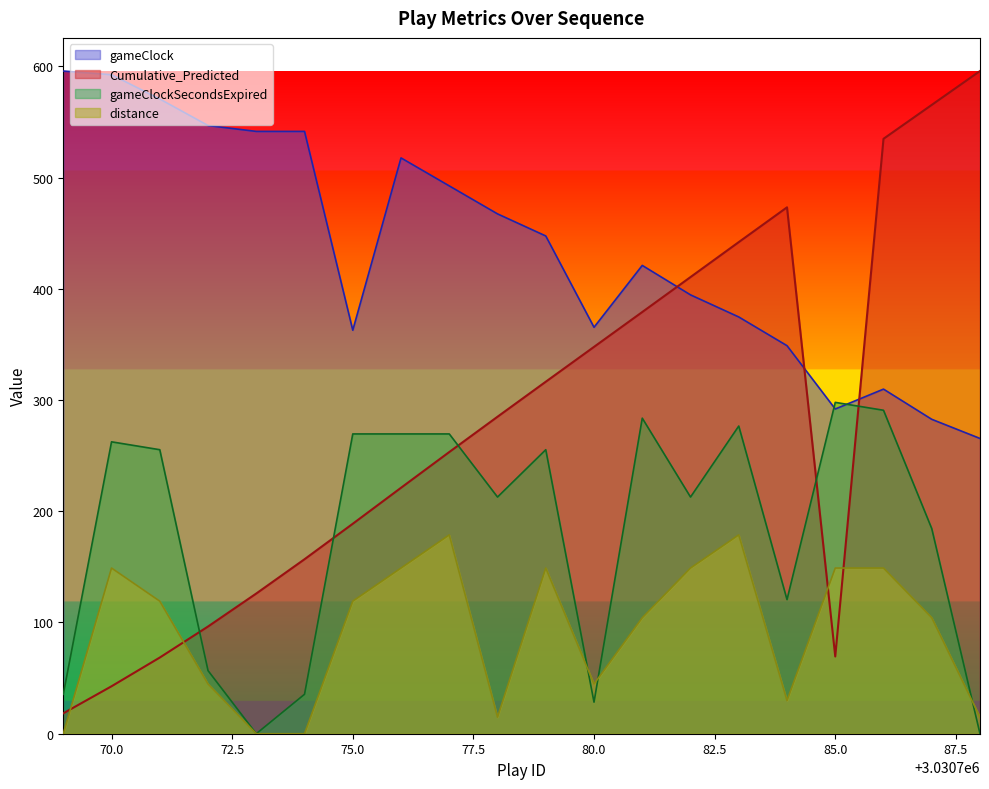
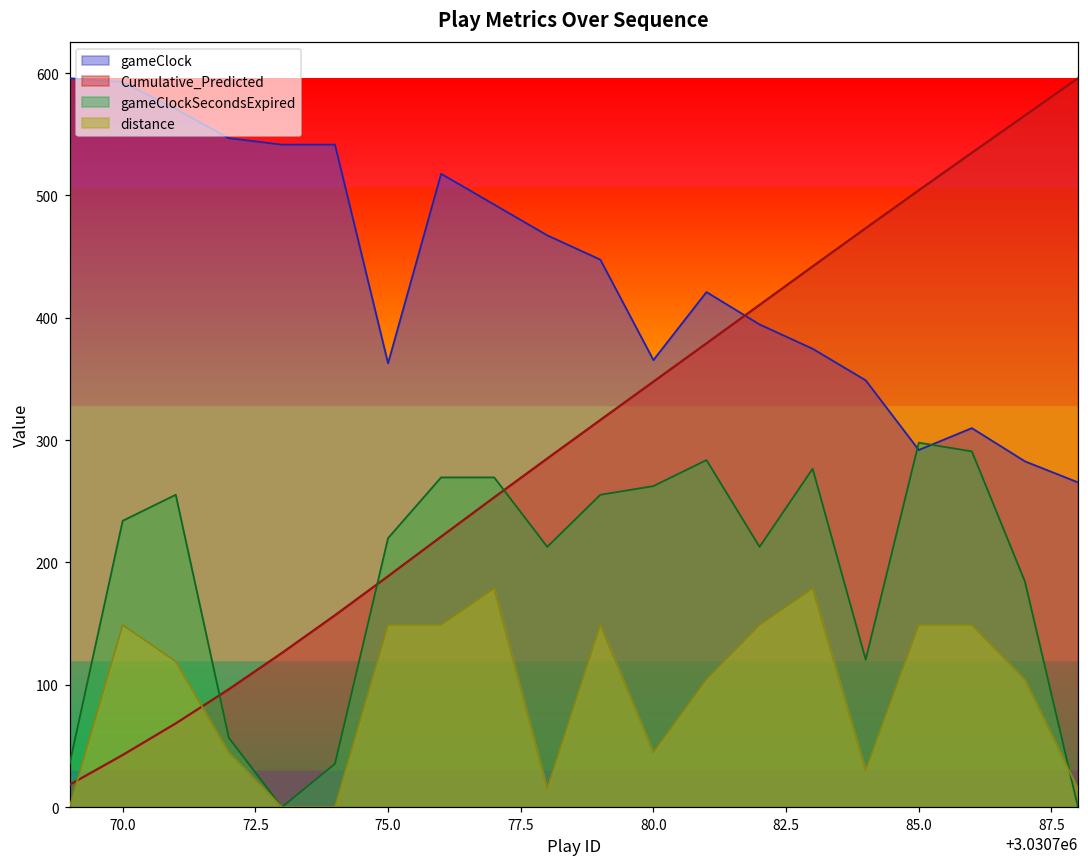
gameClockSecondsExpired, 70.0: 262 -> 234
gameClockSecondsExpired, 75.0: 270 -> 220
distance, 75.0: 119 -> 149
gameClockSecondsExpired, 80.0: 28 -> 262
Cumulative_Predicted, 85.0: 69 -> 504
